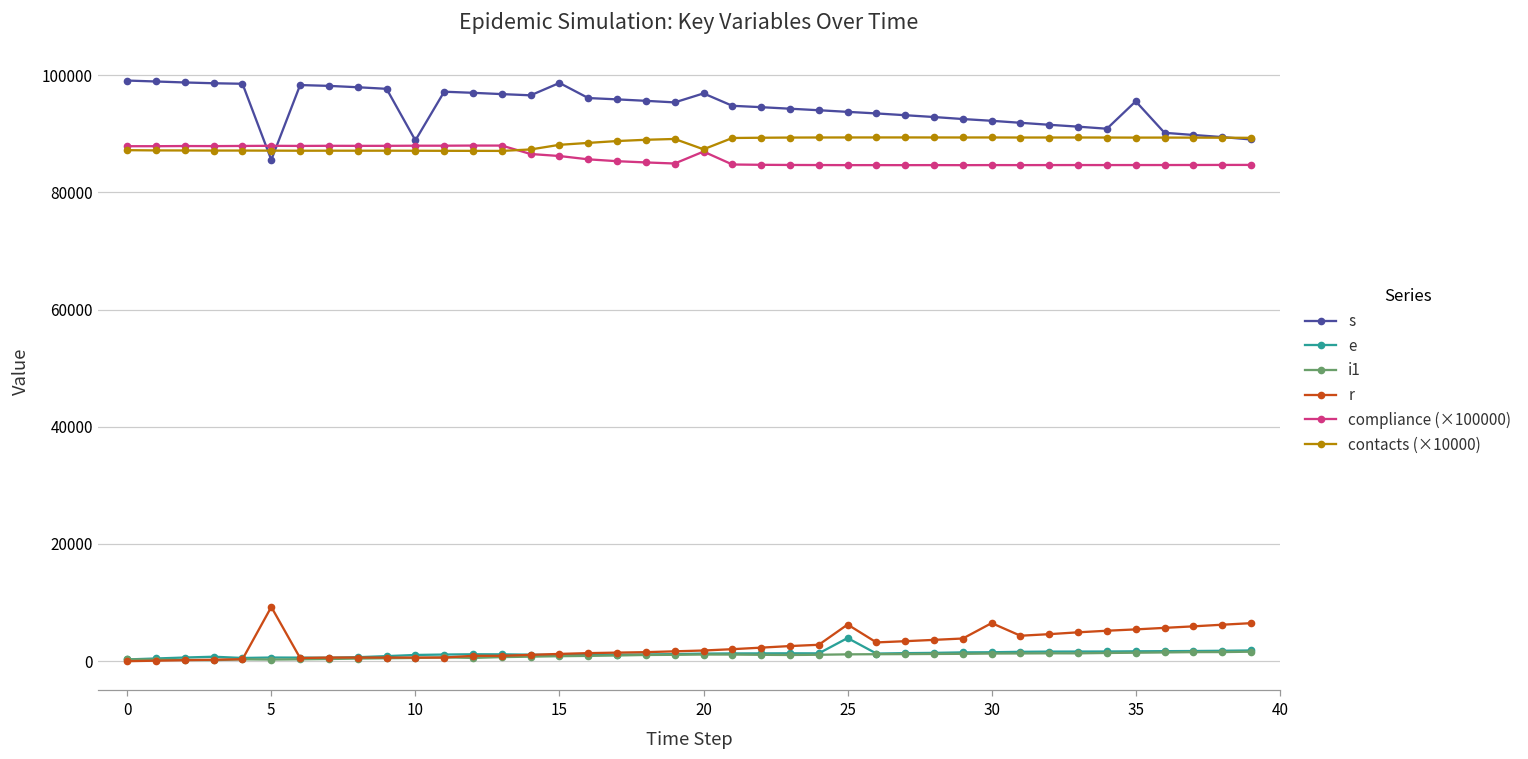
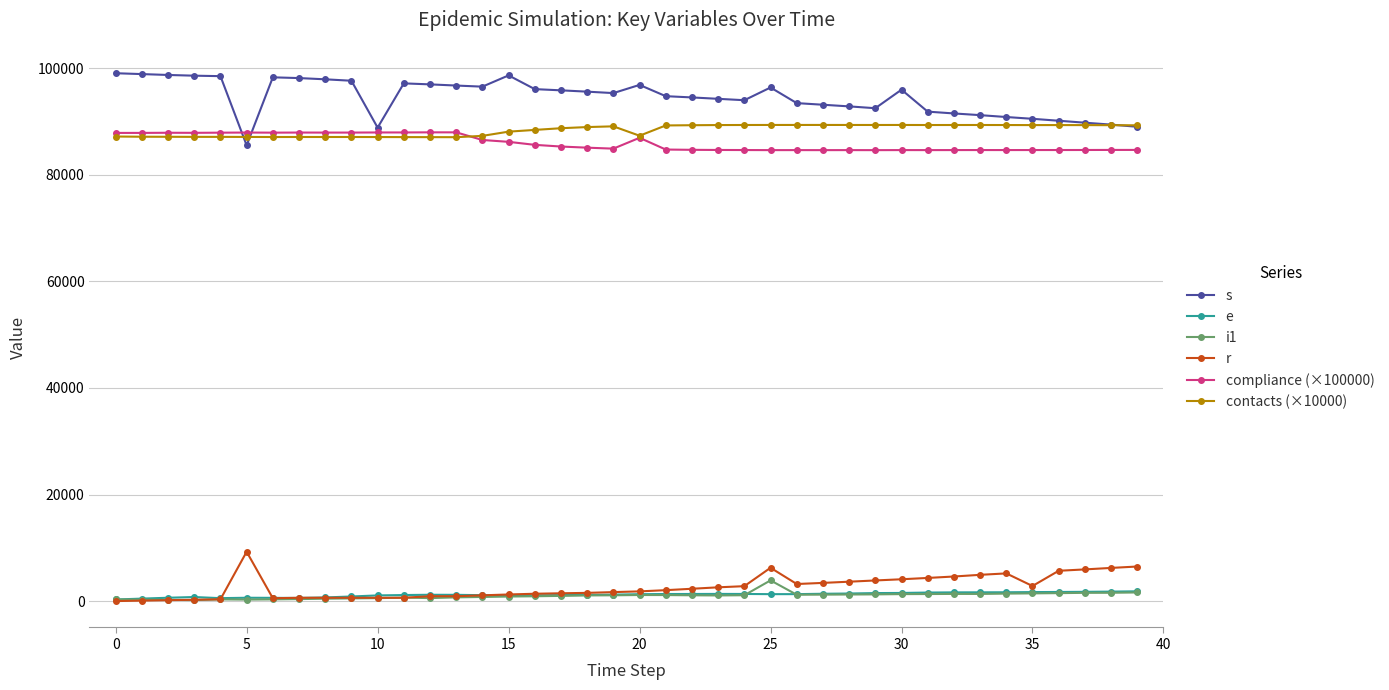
s, 25: 94000 -> 96000
e, 25: 4000 -> 1000
i1, 25: 1000 -> 4000
s, 30: 92000 -> 96000
r, 30: 6000 -> 4000
s, 35: 96000 -> 91000
r, 35: 5000 -> 3000
